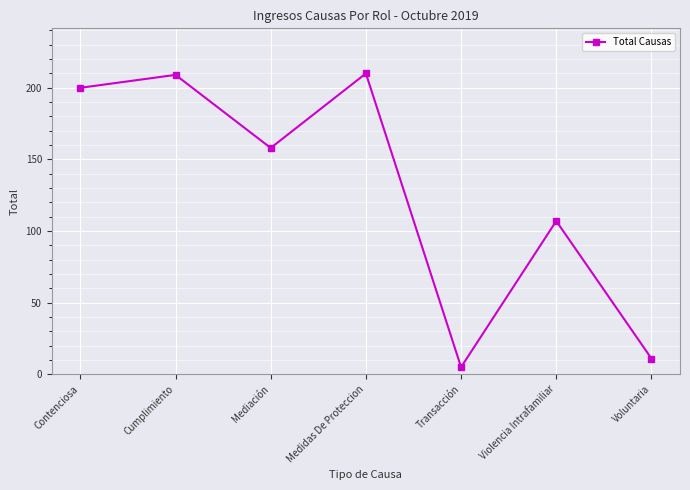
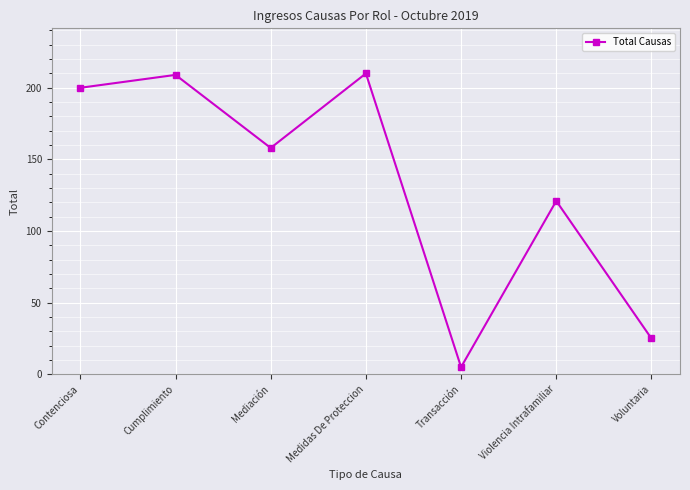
Violencia Intrafamiliar: 107 -> 121
Voluntaria: 11 -> 25
